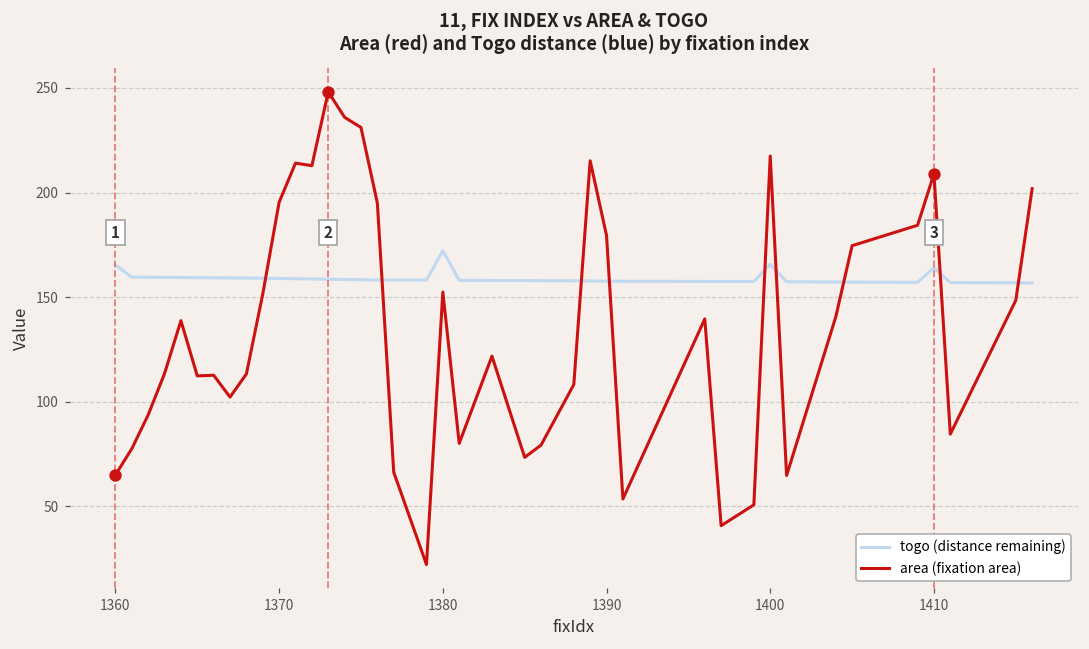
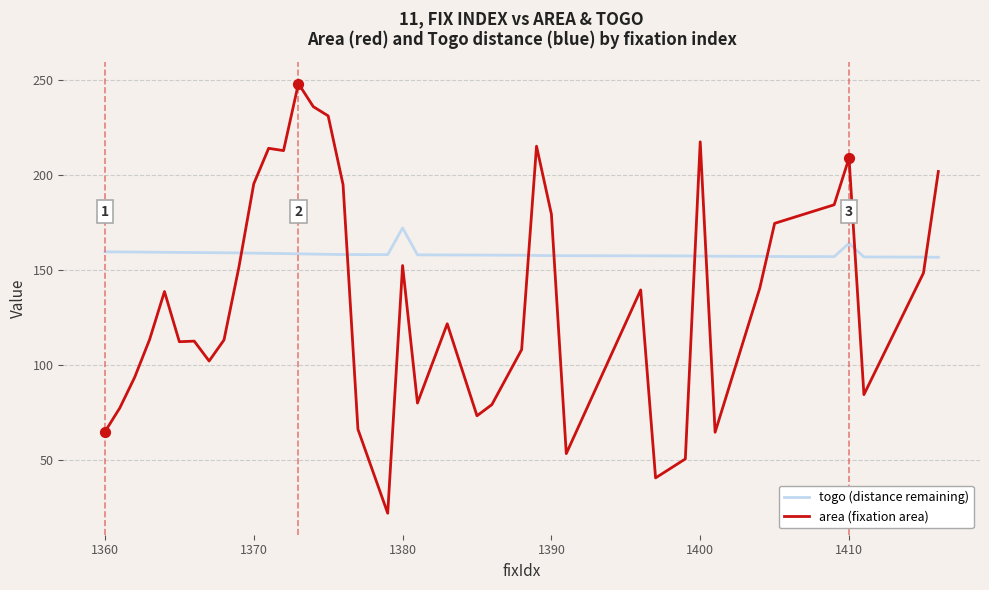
togo (distance remaining), 1360: 165 -> 160
togo (distance remaining), 1400: 166 -> 157
